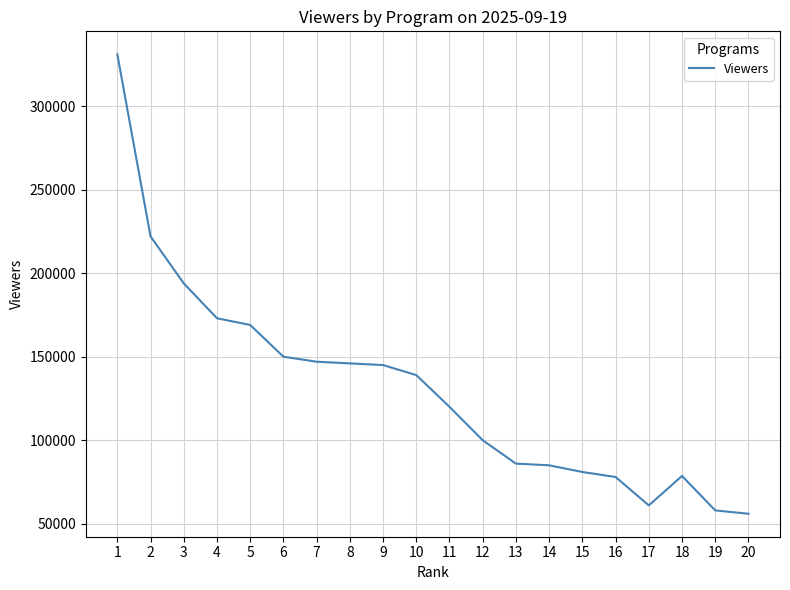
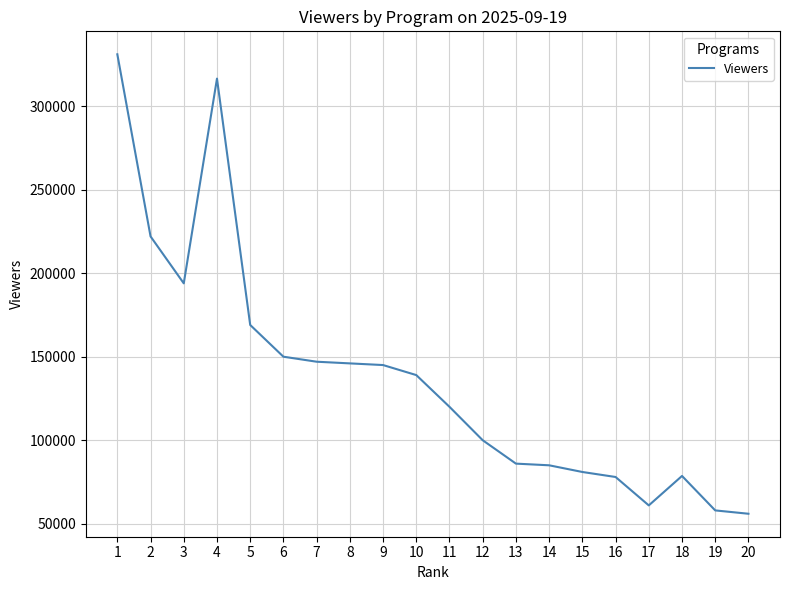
4: 173000 -> 316000
